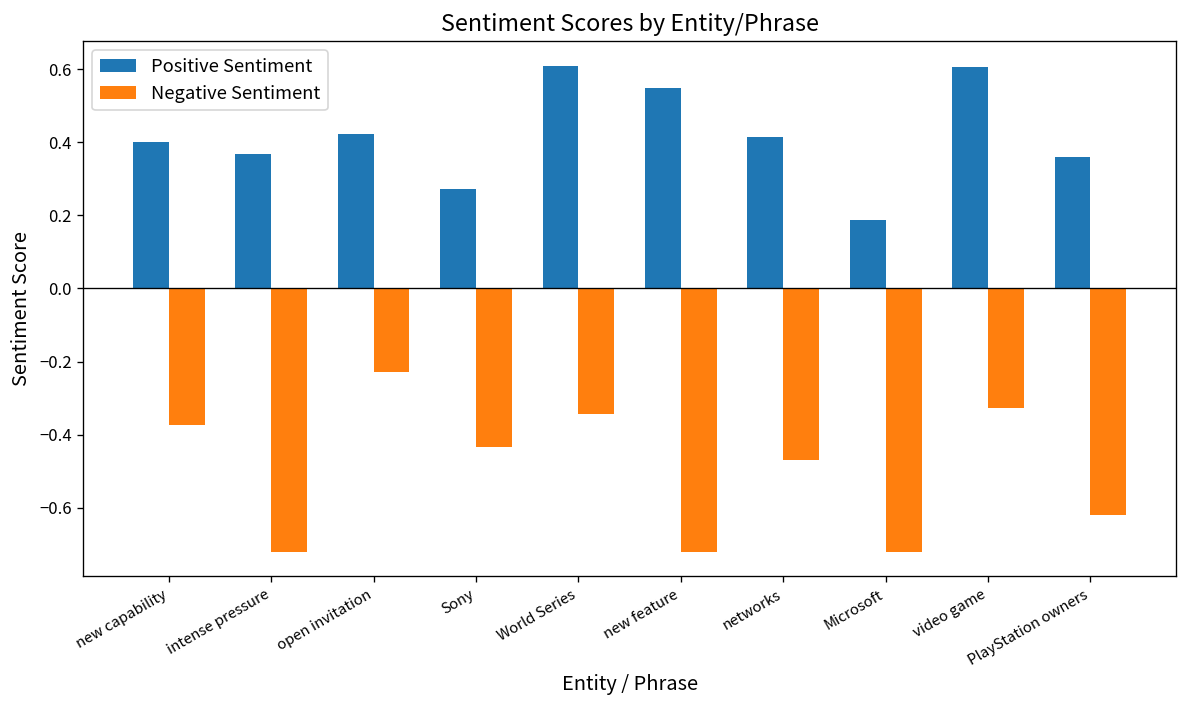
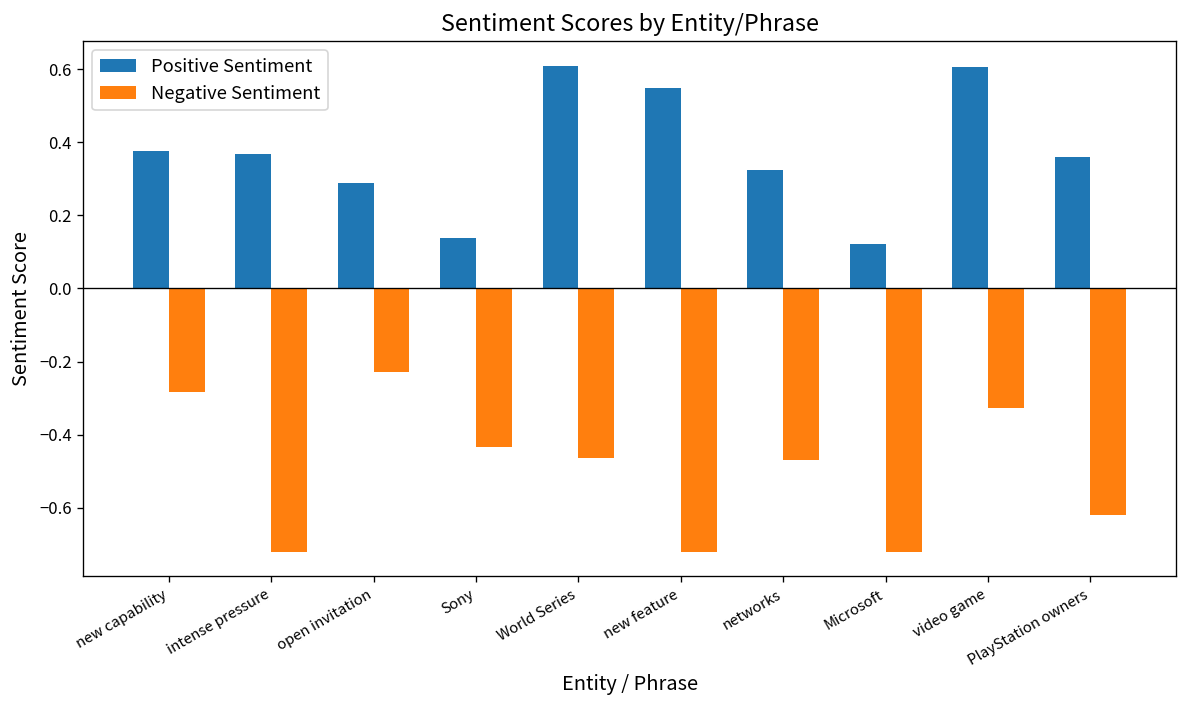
Positive Sentiment, new capability: 0.40 -> 0.38
Negative Sentiment, new capability: -0.37 -> -0.28
Positive Sentiment, open invitation: 0.42 -> 0.29
Positive Sentiment, Sony: 0.27 -> 0.14
Negative Sentiment, World Series: -0.34 -> -0.46
Positive Sentiment, networks: 0.41 -> 0.32
Positive Sentiment, Microsoft: 0.19 -> 0.12
